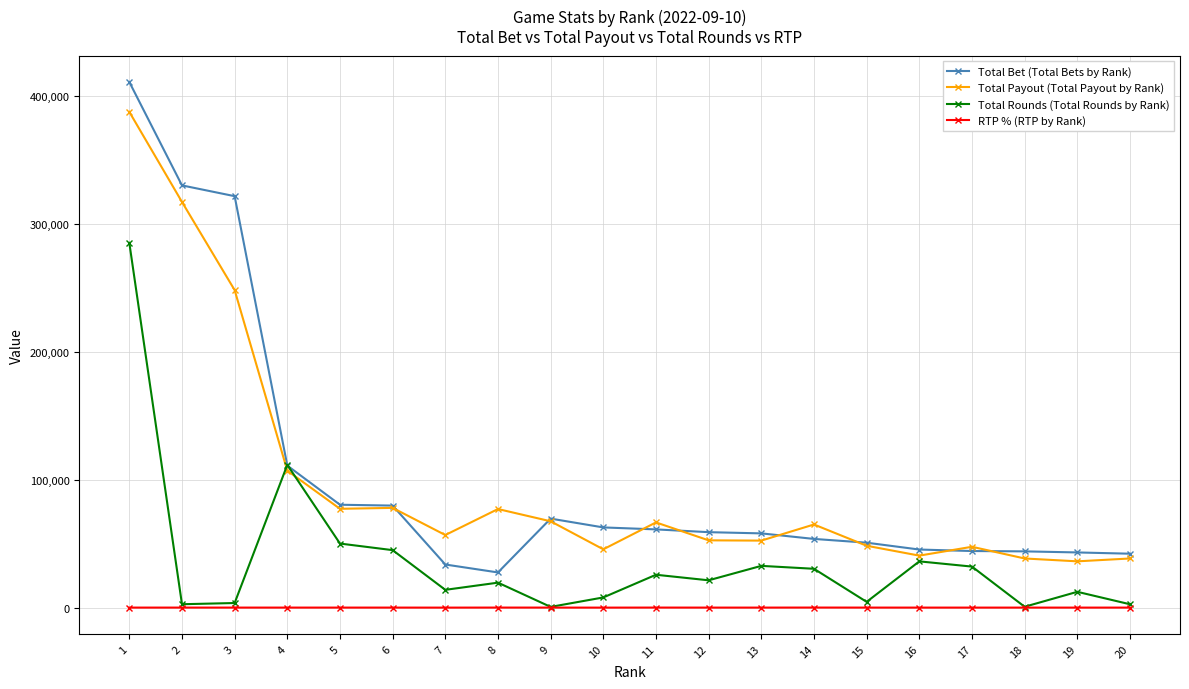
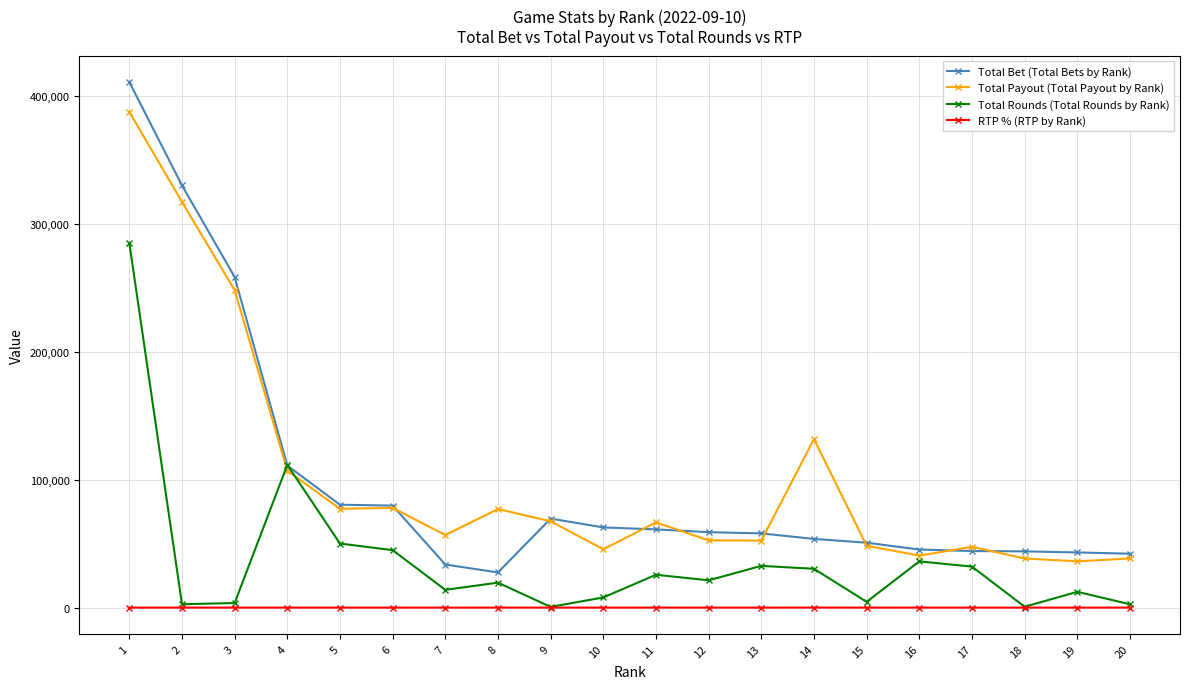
Total Bet (Total Bets by Rank), 3: 322,000 -> 259,000
Total Payout (Total Payout by Rank), 14: 65,000 -> 132,000
